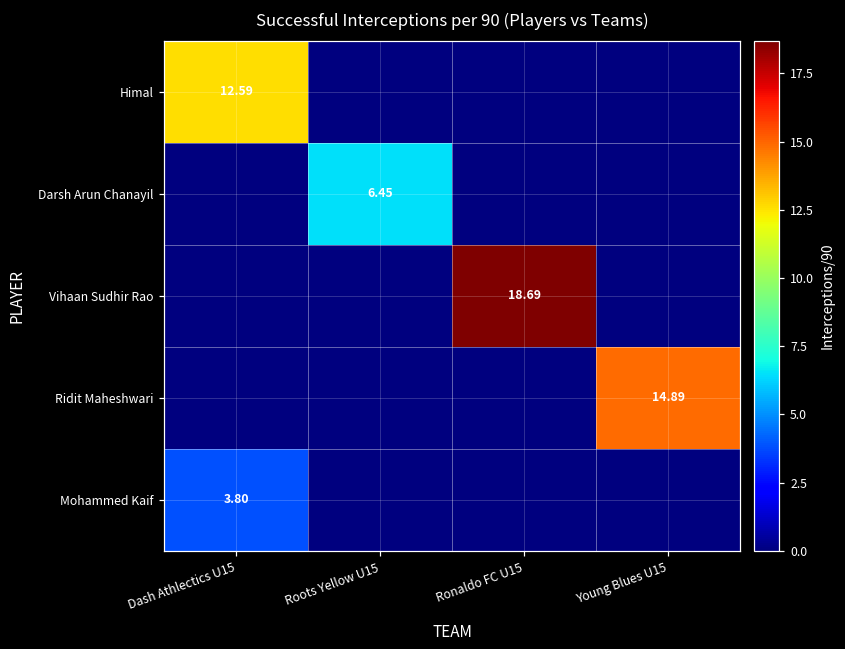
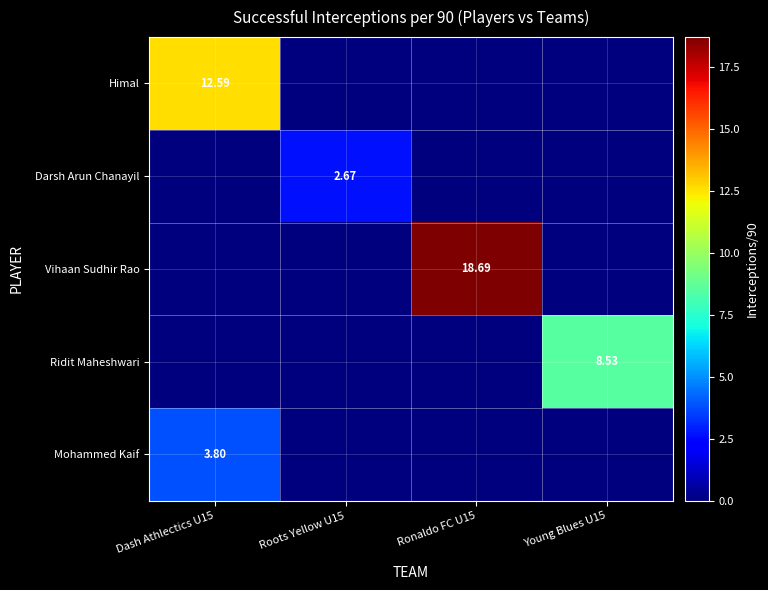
Darsh Arun Chanayil, Roots Yellow U15: 6.45 -> 2.67
Ridit Maheshwari, Young Blues U15: 14.89 -> 8.53
